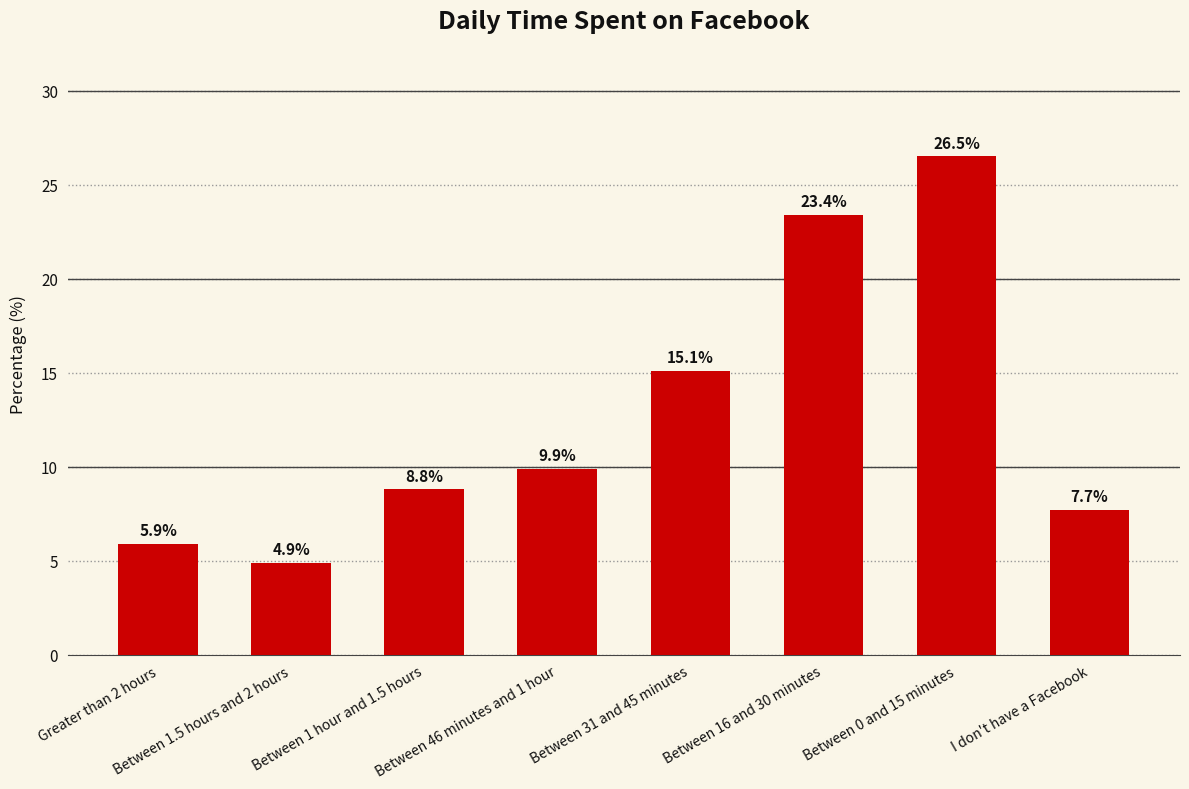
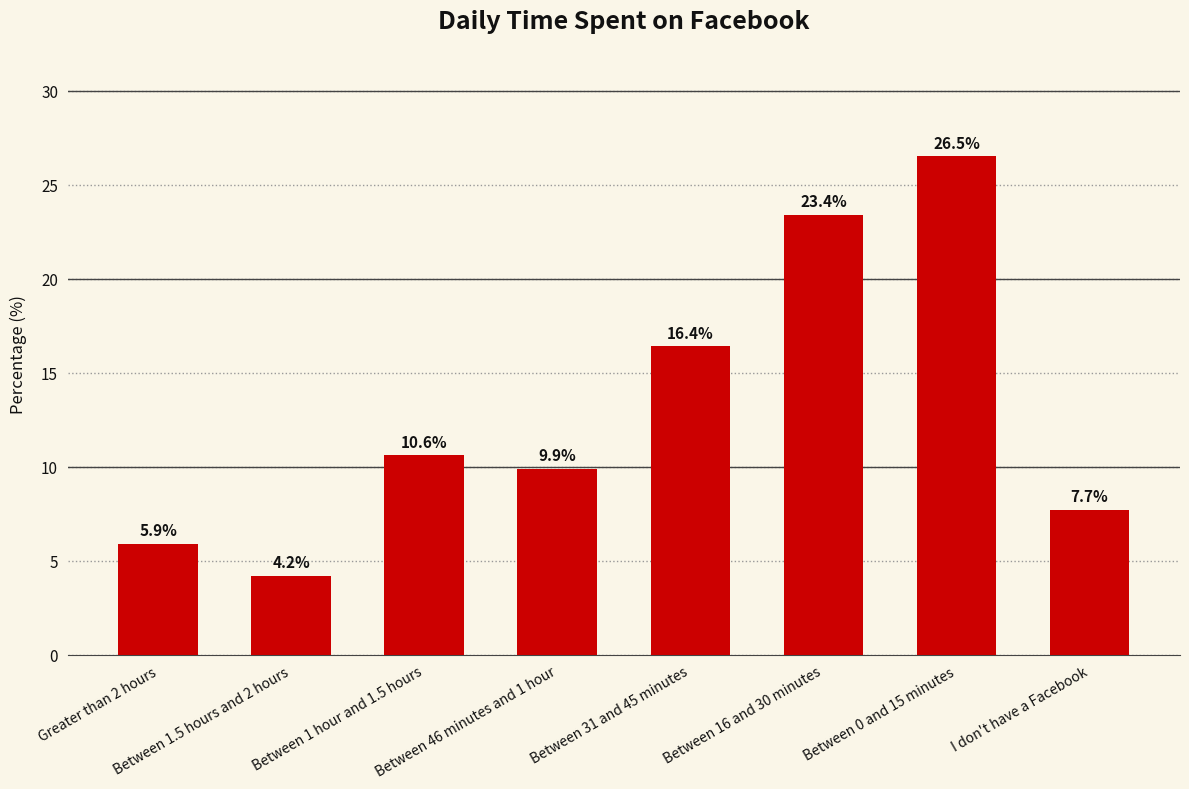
Between 1.5 hours and 2 hours: 4.9% -> 4.2%
Between 1 hour and 1.5 hours: 8.8% -> 10.6%
Between 31 and 45 minutes: 15.1% -> 16.4%
